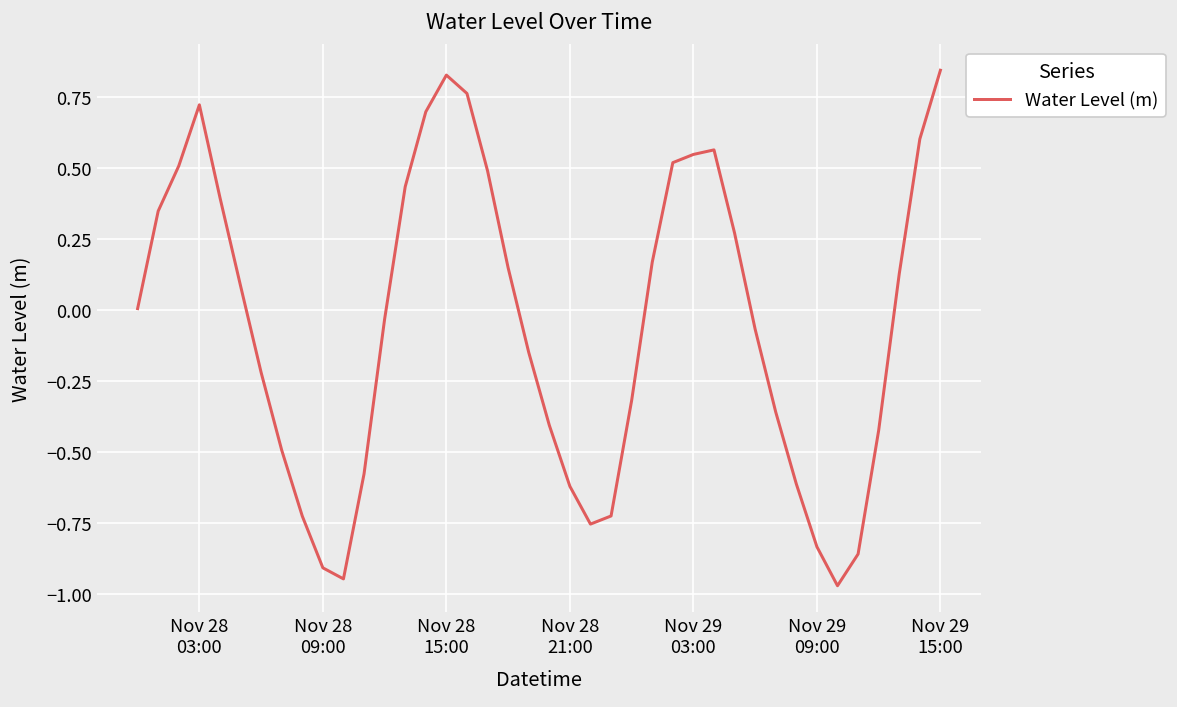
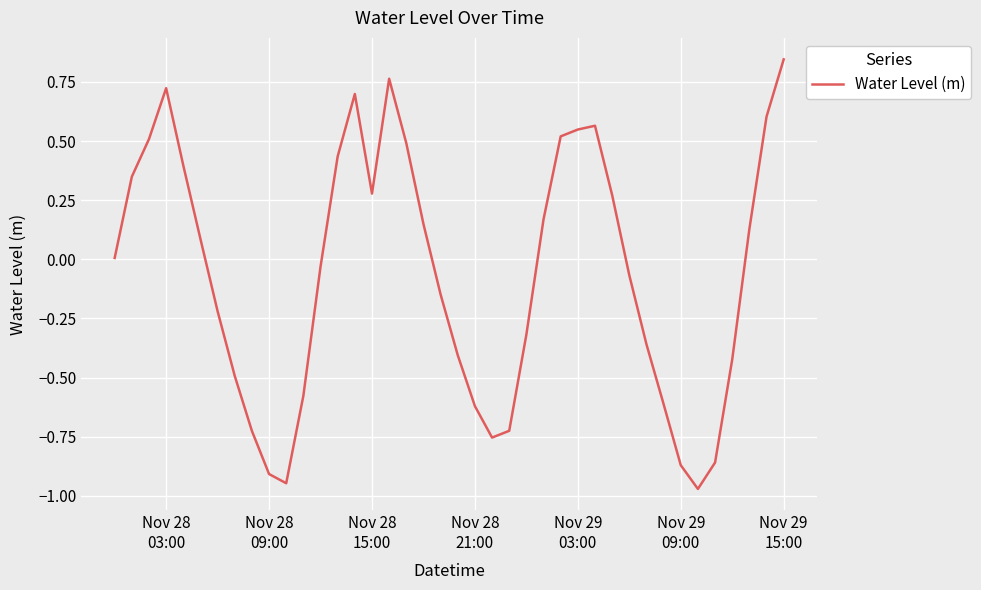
Nov 28 15:00: 0.83 -> 0.28
Nov 29 09:00: -0.83 -> -0.87
